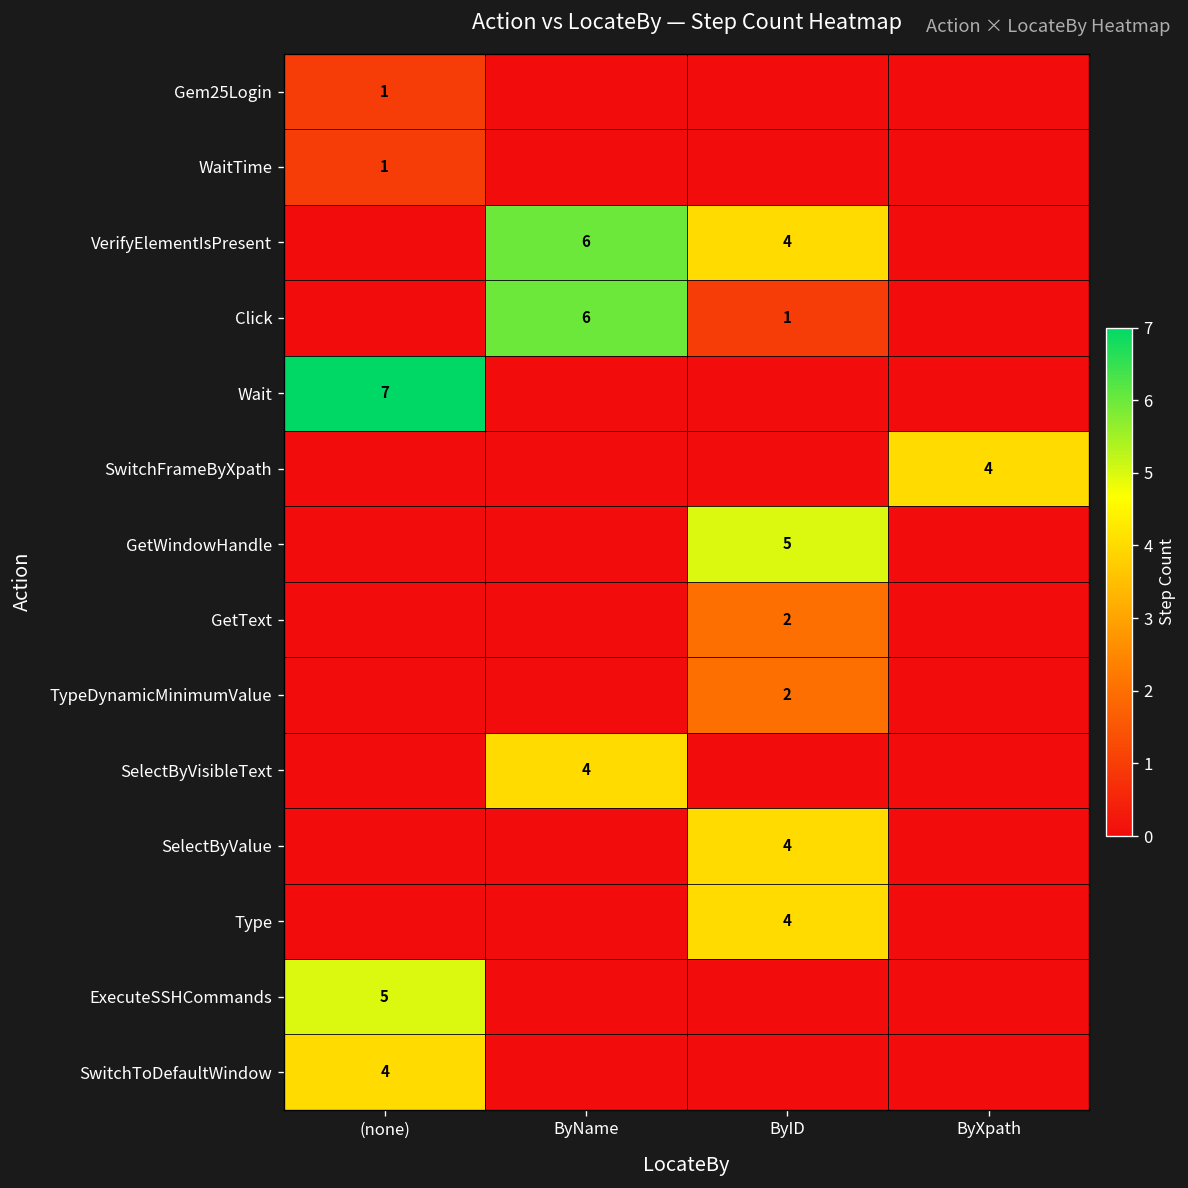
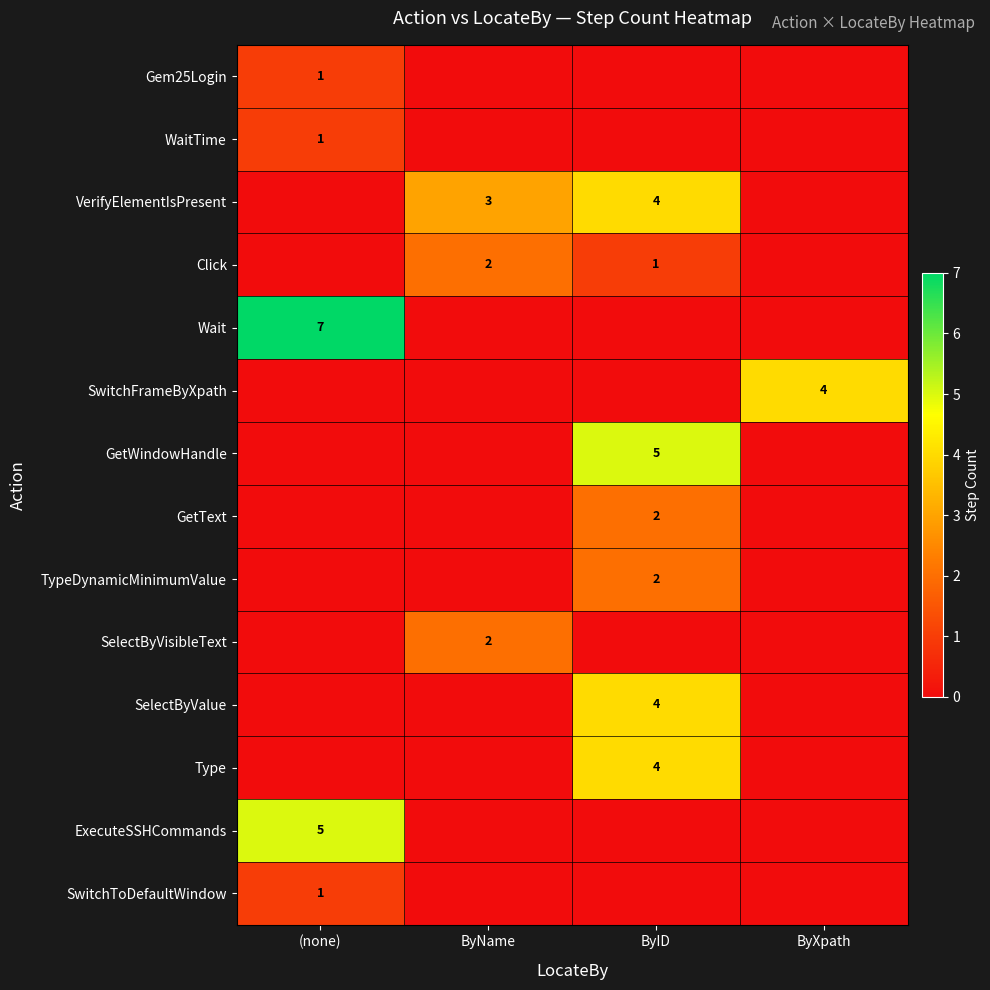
VerifyElementIsPresent, ByName: 6 -> 3
Click, ByName: 6 -> 2
SelectByVisibleText, ByName: 4 -> 2
SwitchToDefaultWindow, (none): 4 -> 1
